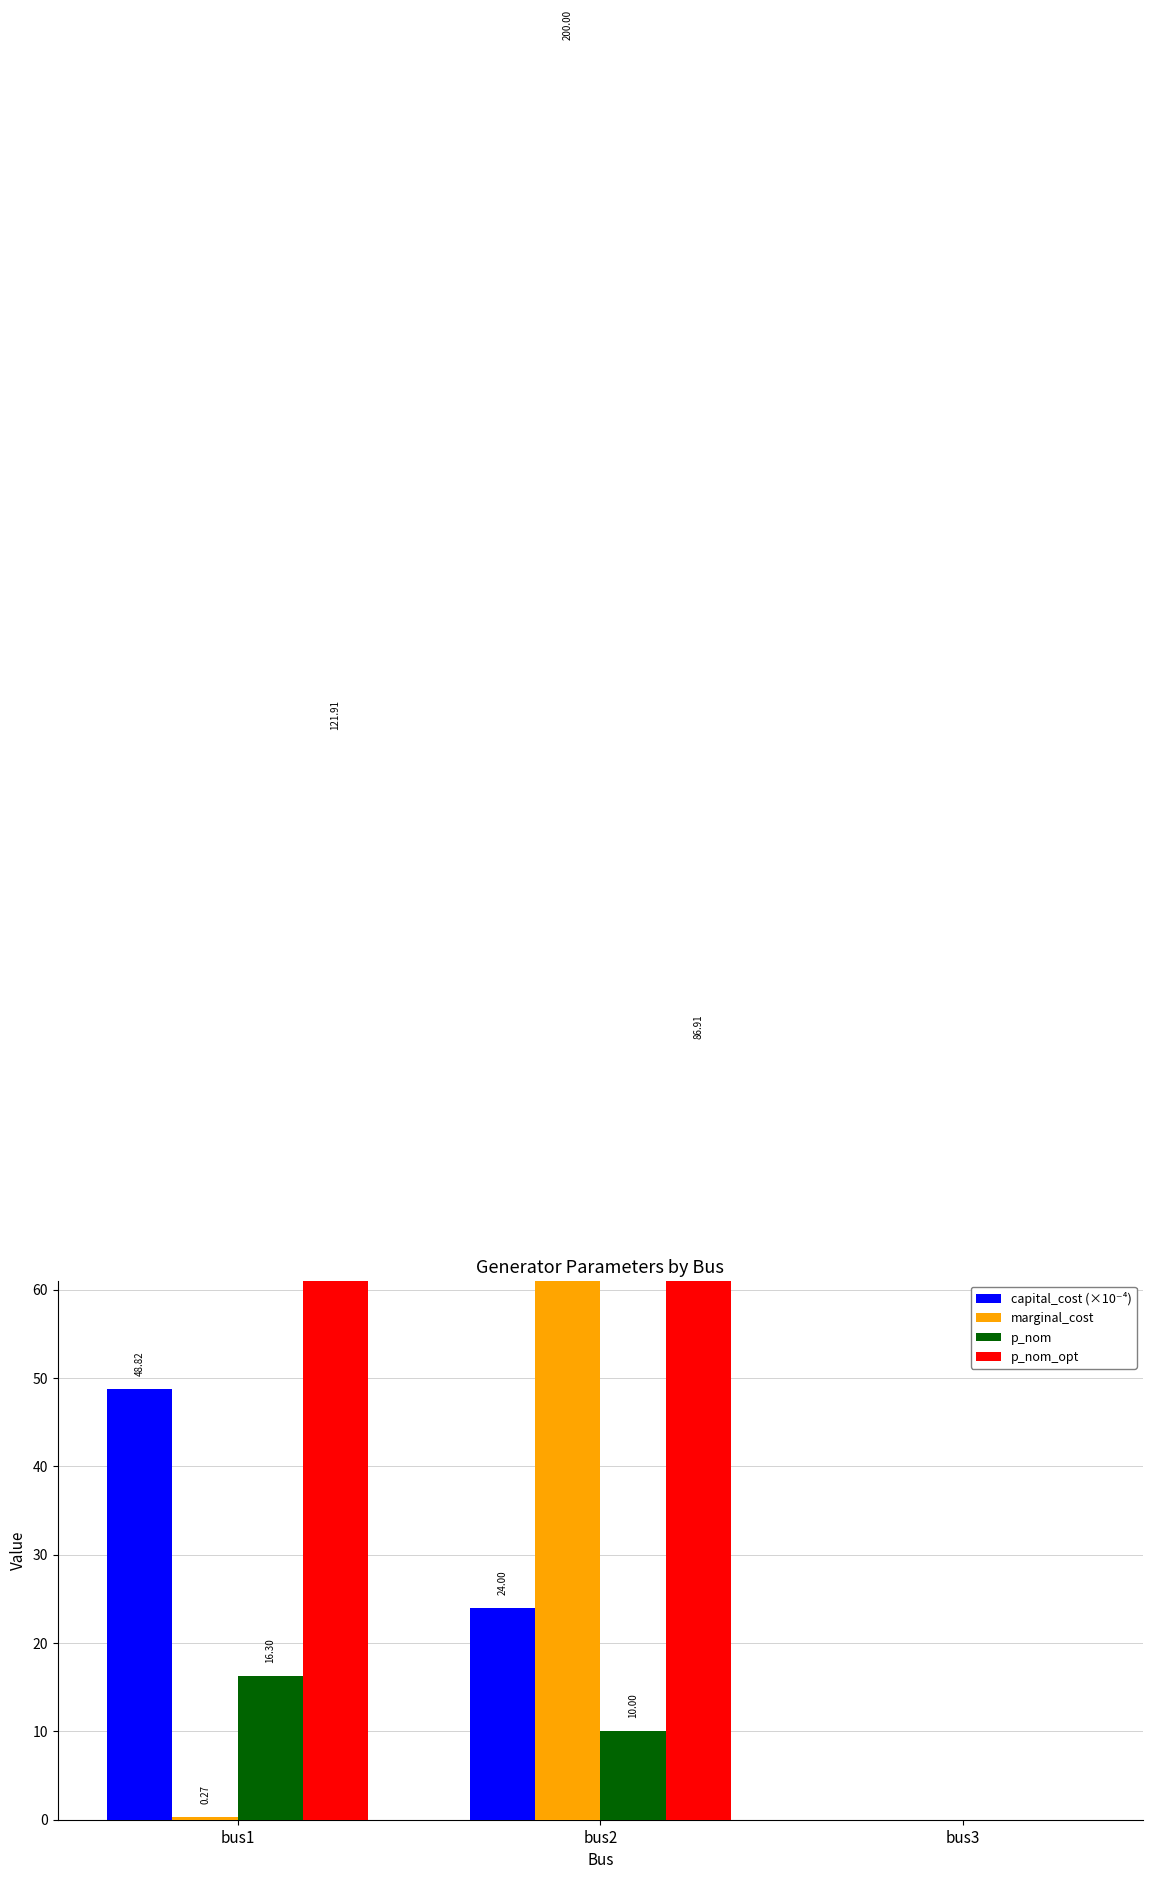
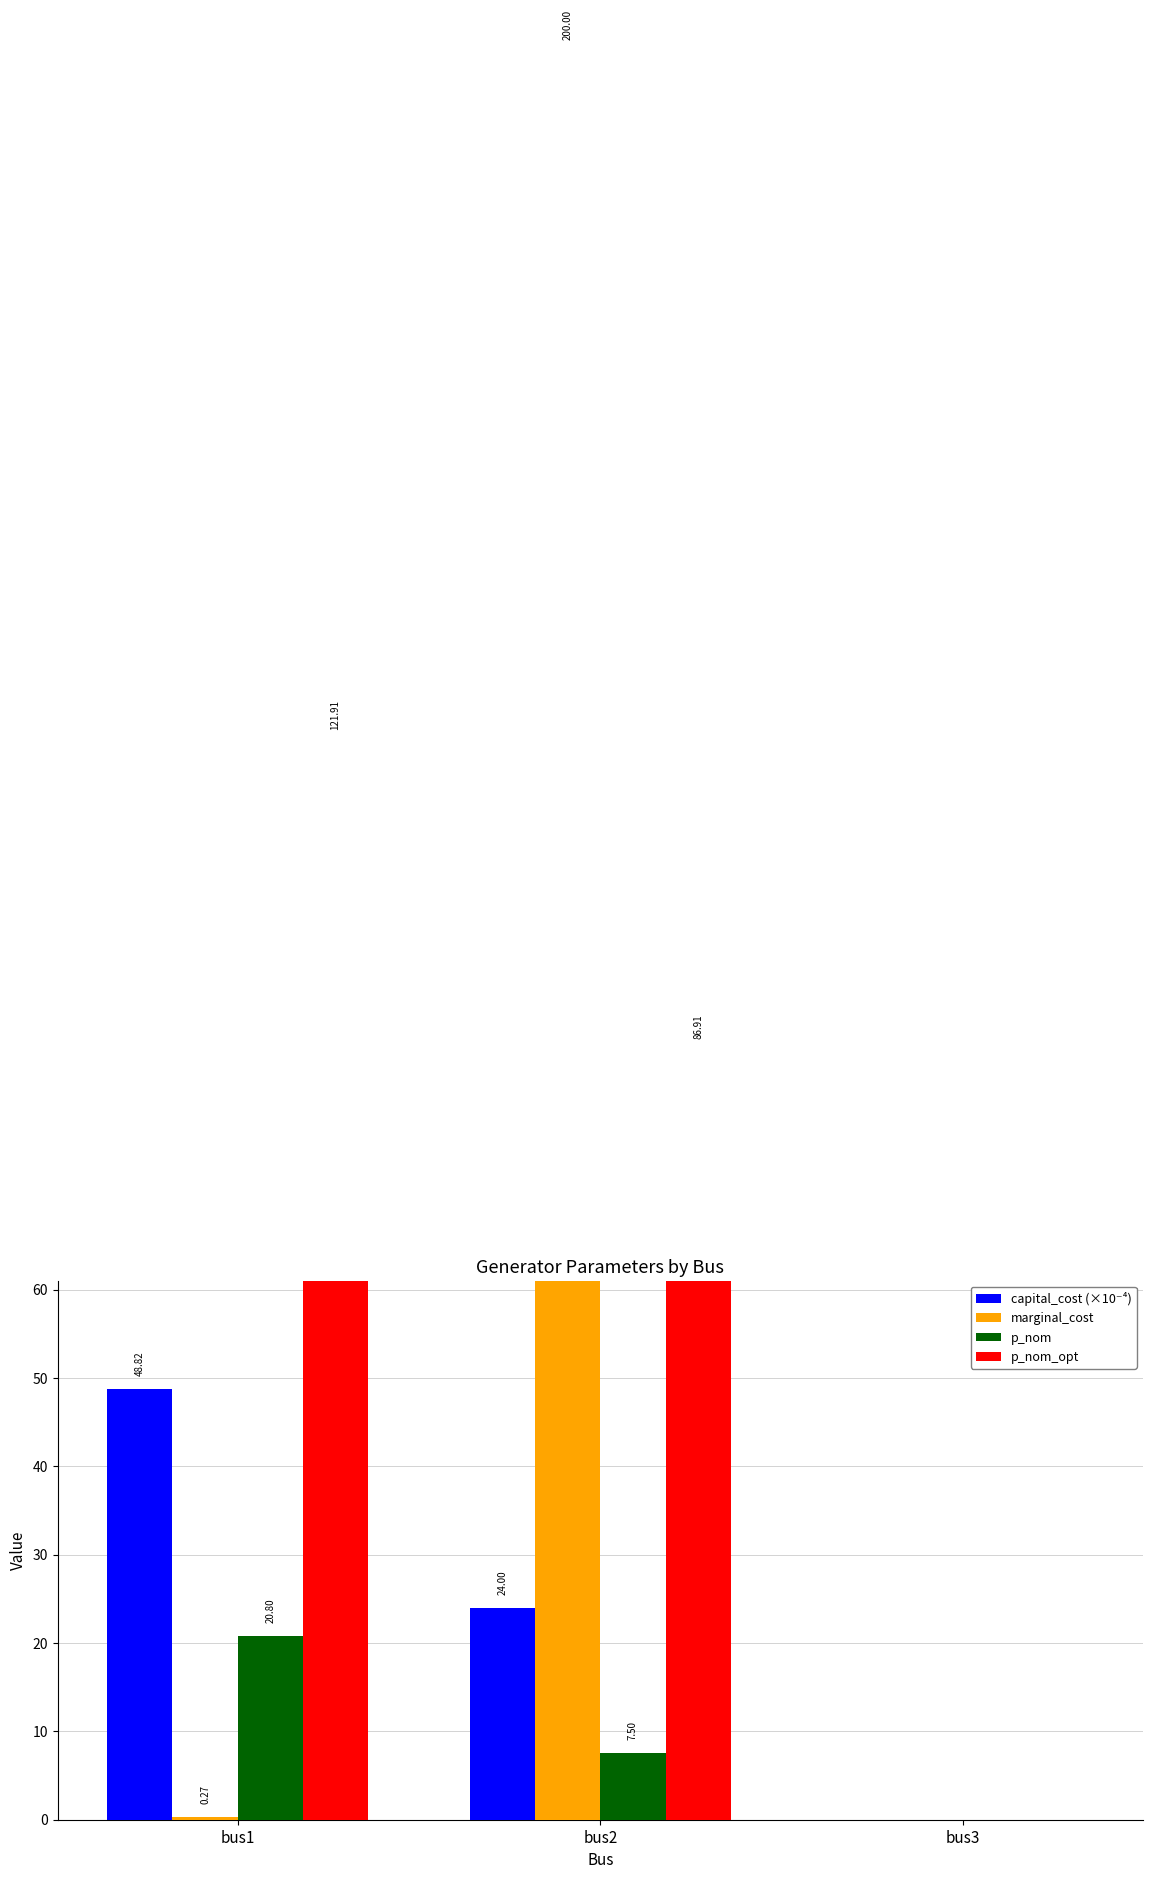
p_nom, bus1: 16.30 -> 20.80
p_nom, bus2: 10.00 -> 7.50
